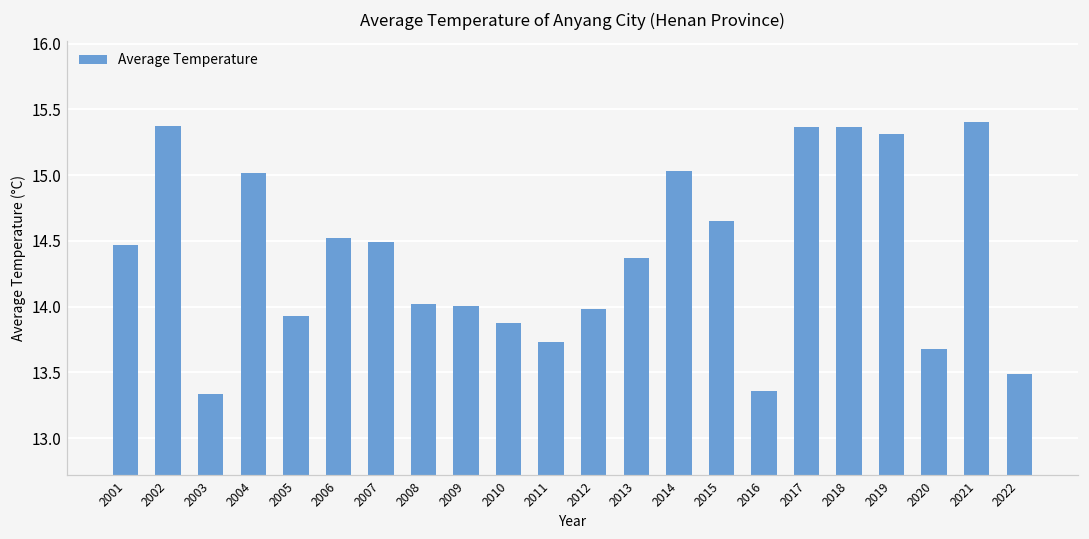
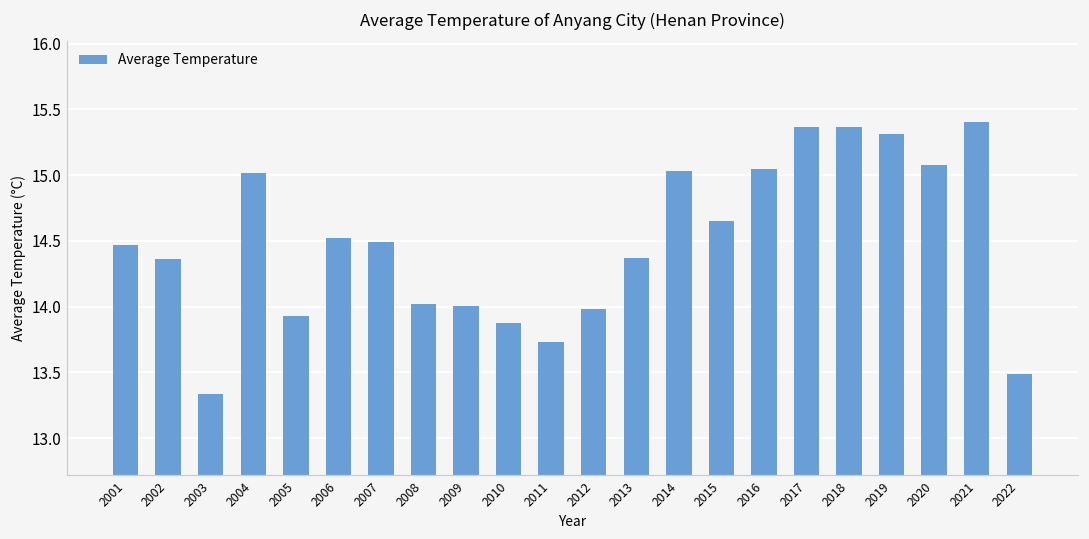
2002: 15.38 -> 14.36
2016: 13.36 -> 15.05
2020: 13.68 -> 15.08
